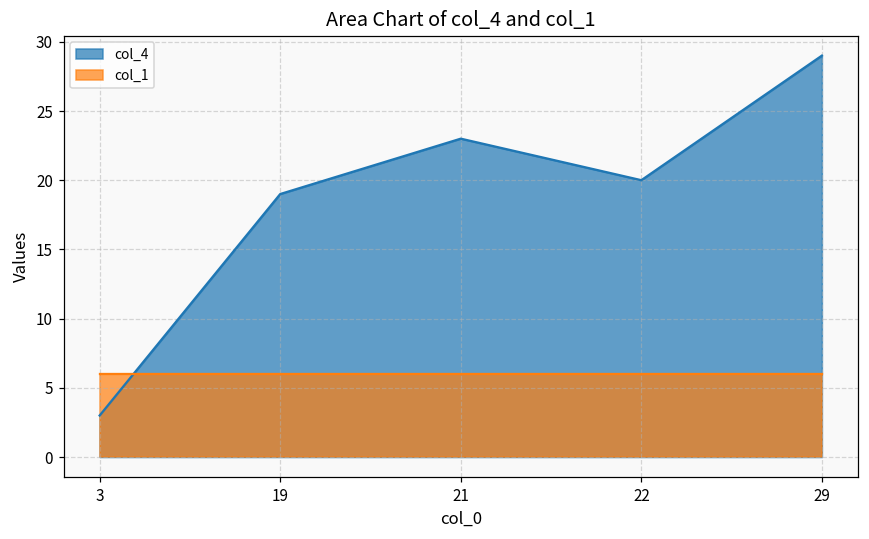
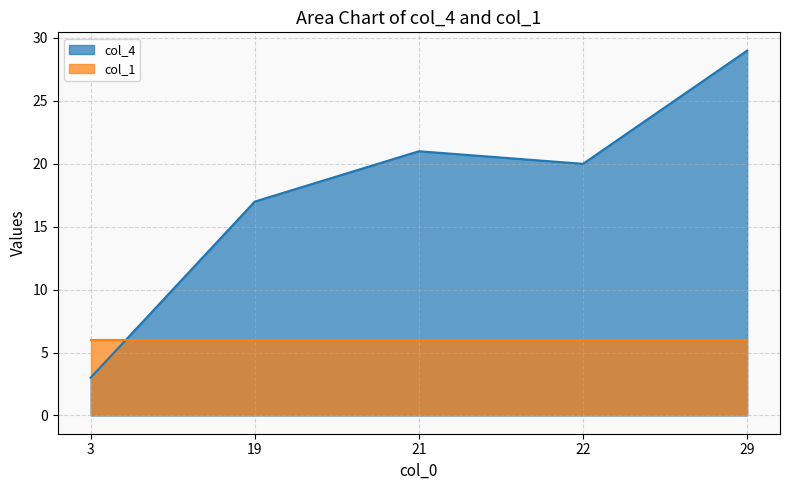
col_4, 19: 19 -> 17
col_4, 21: 23 -> 21
